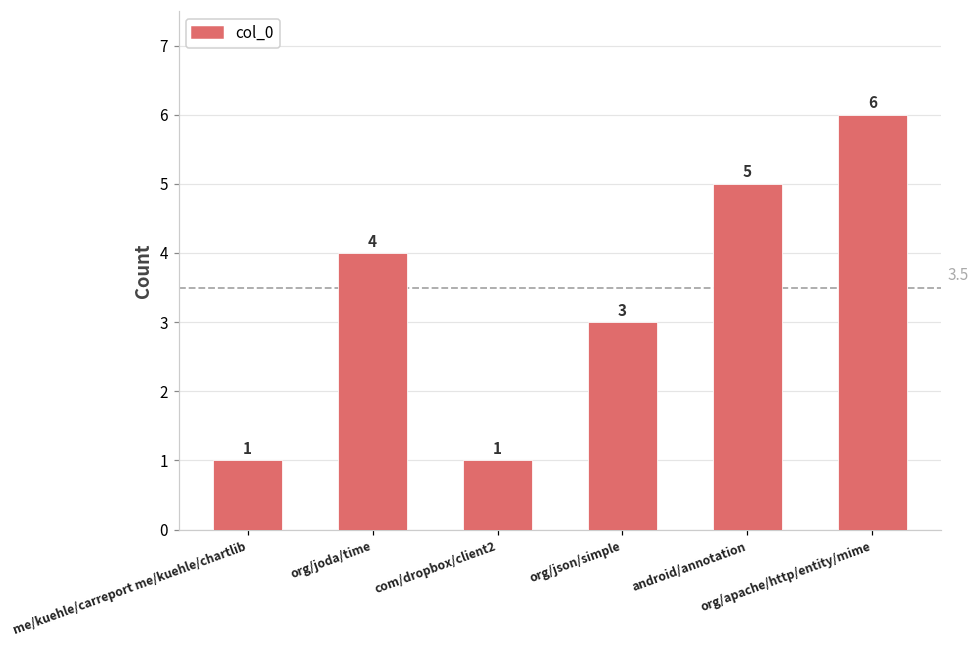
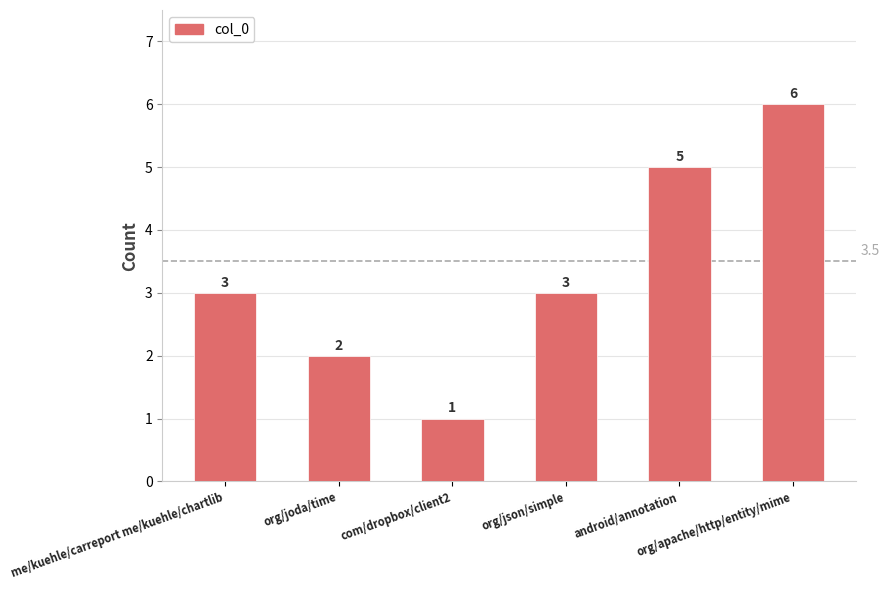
me/kuehle/carreport me/kuehle/chartlib: 1 -> 3
org/joda/time: 4 -> 2
